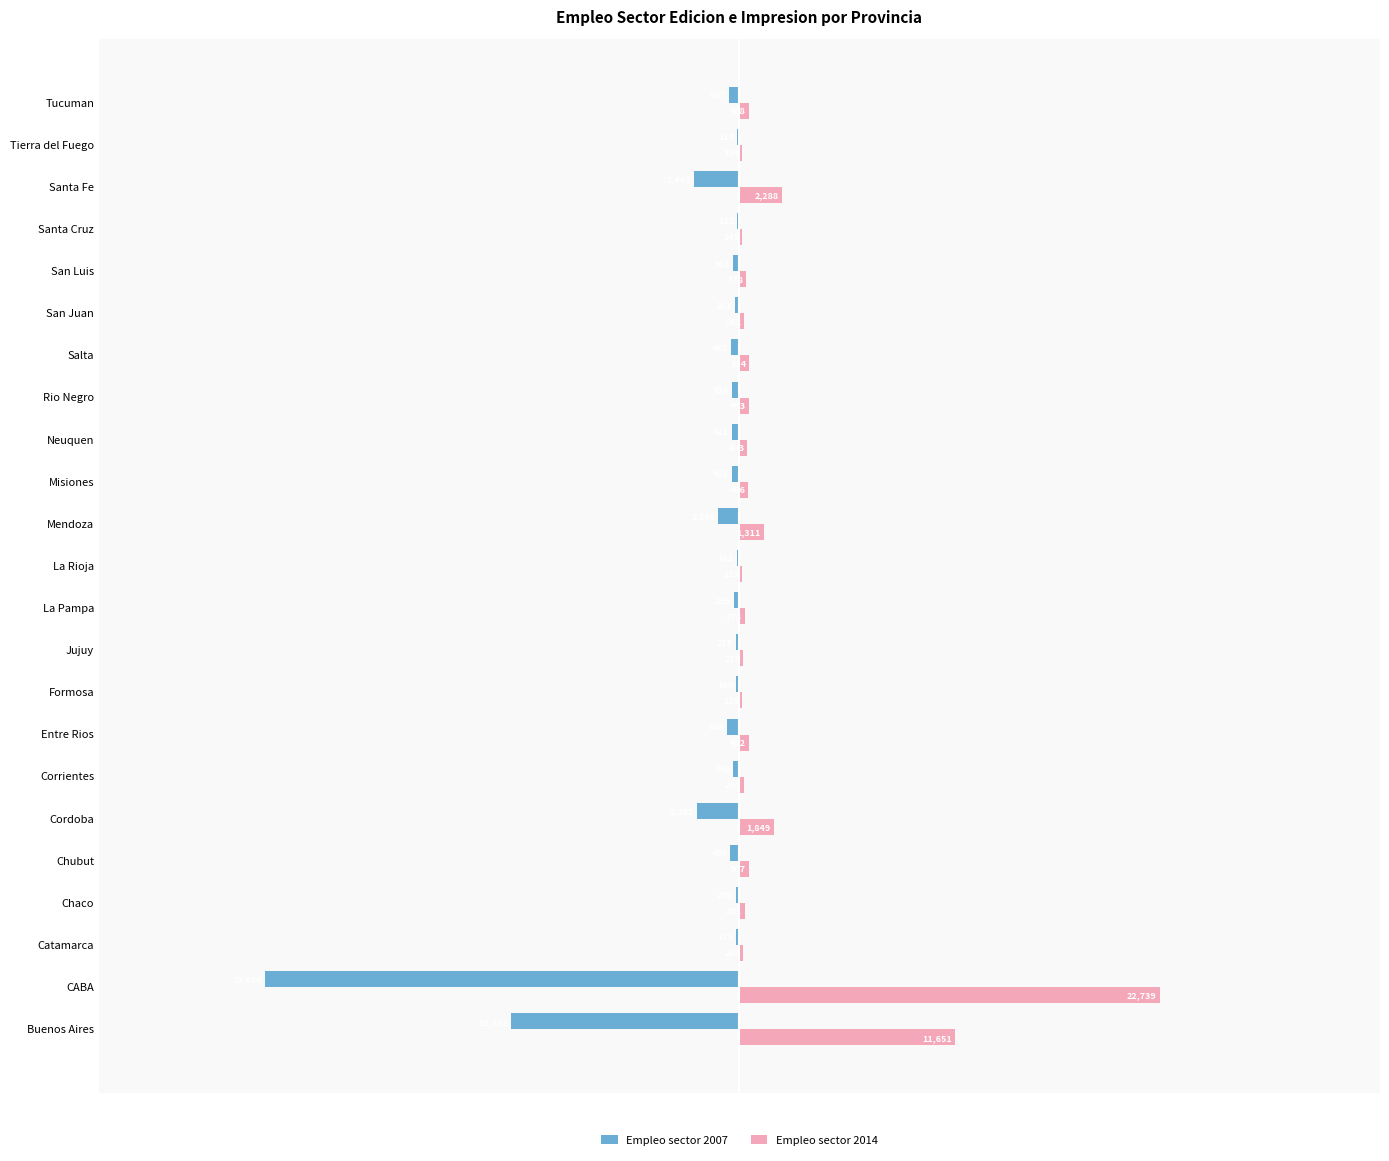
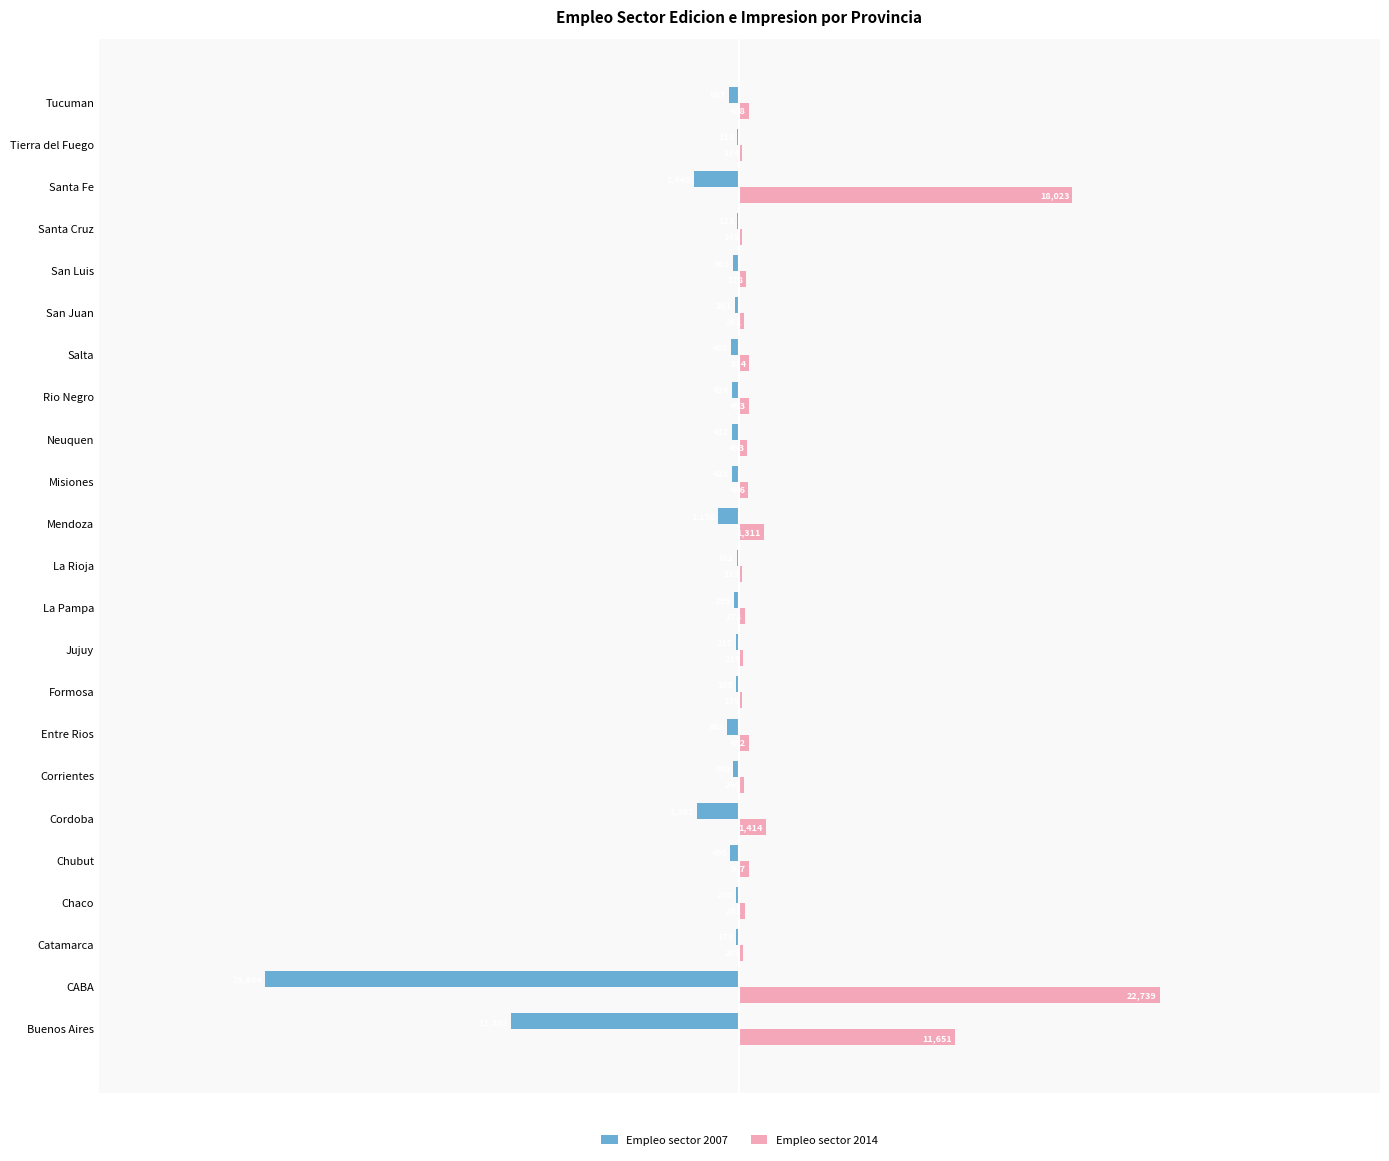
Empleo sector 2014, Santa Fe: 2,288 -> 18,023
Empleo sector 2014, Cordoba: 1,849 -> 1,414
